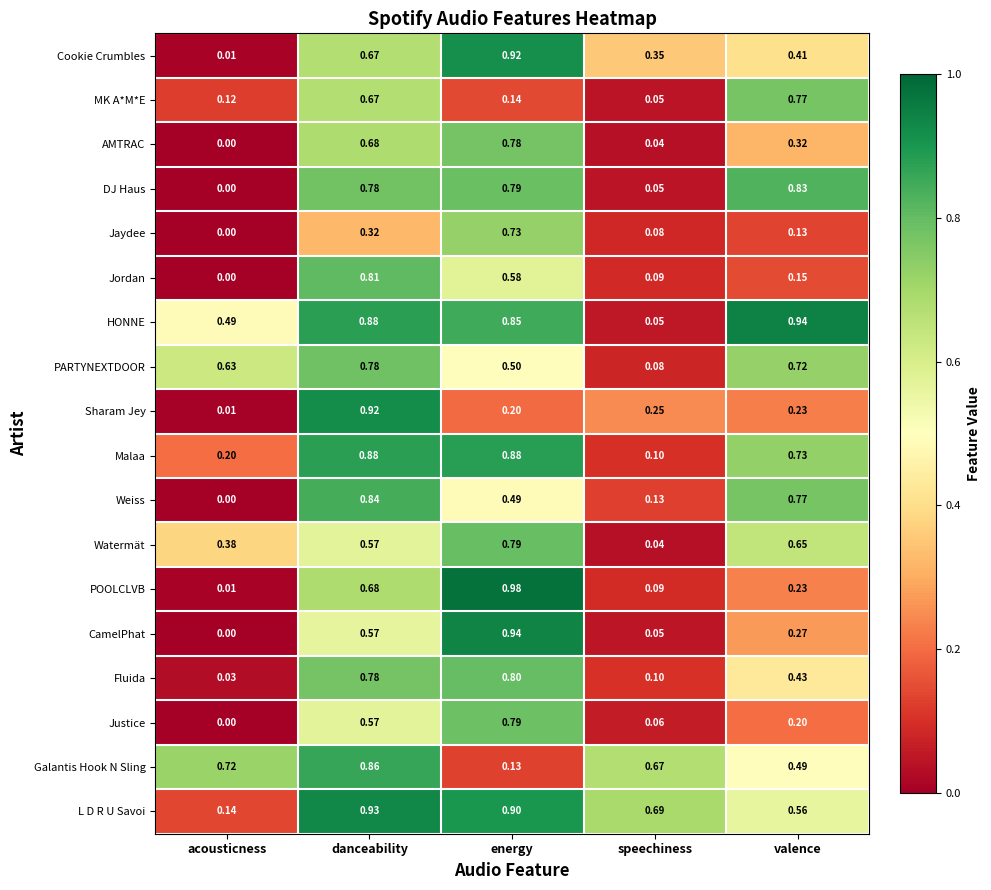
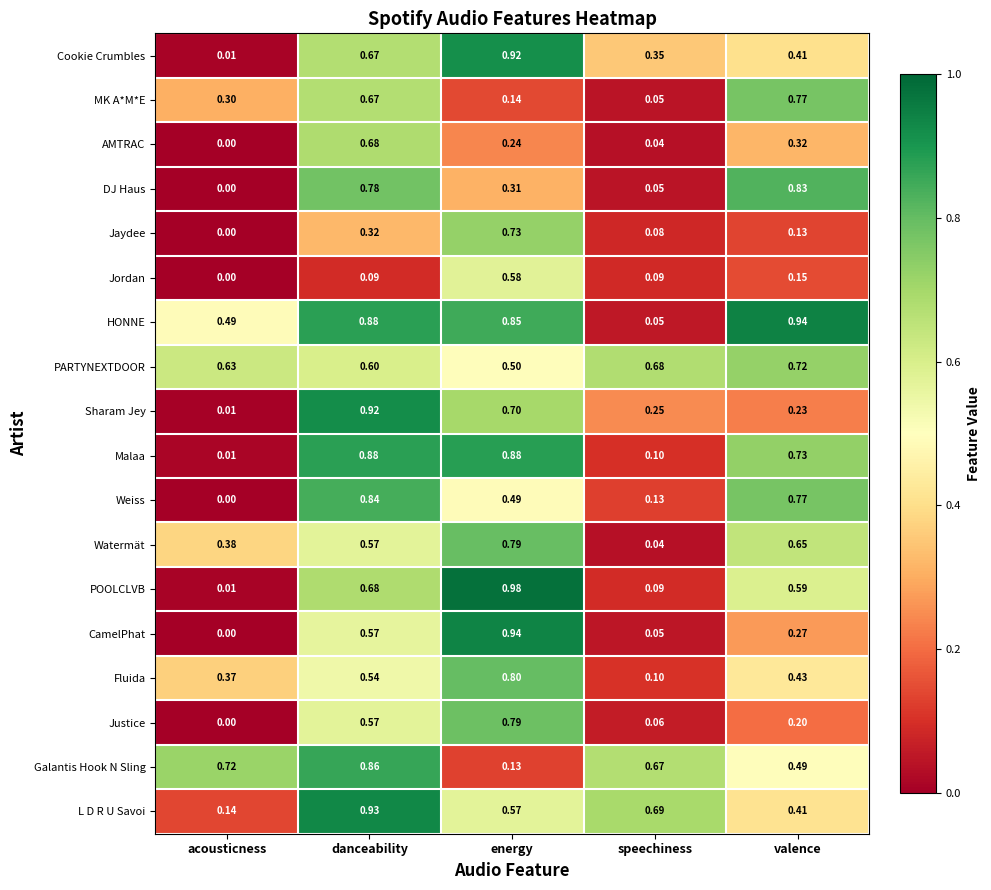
MK A*M*E, acousticness: 0.12 -> 0.30
AMTRAC, energy: 0.78 -> 0.24
DJ Haus, energy: 0.79 -> 0.31
Jordan, danceability: 0.81 -> 0.09
PARTYNEXTDOOR, danceability: 0.78 -> 0.60
PARTYNEXTDOOR, speechiness: 0.08 -> 0.68
Sharam Jey, energy: 0.20 -> 0.70
Malaa, acousticness: 0.20 -> 0.01
POOLCLVB, valence: 0.23 -> 0.59
Fluida, acousticness: 0.03 -> 0.37
Fluida, danceability: 0.78 -> 0.54
L D R U Savoi, energy: 0.90 -> 0.57
L D R U Savoi, valence: 0.56 -> 0.41
